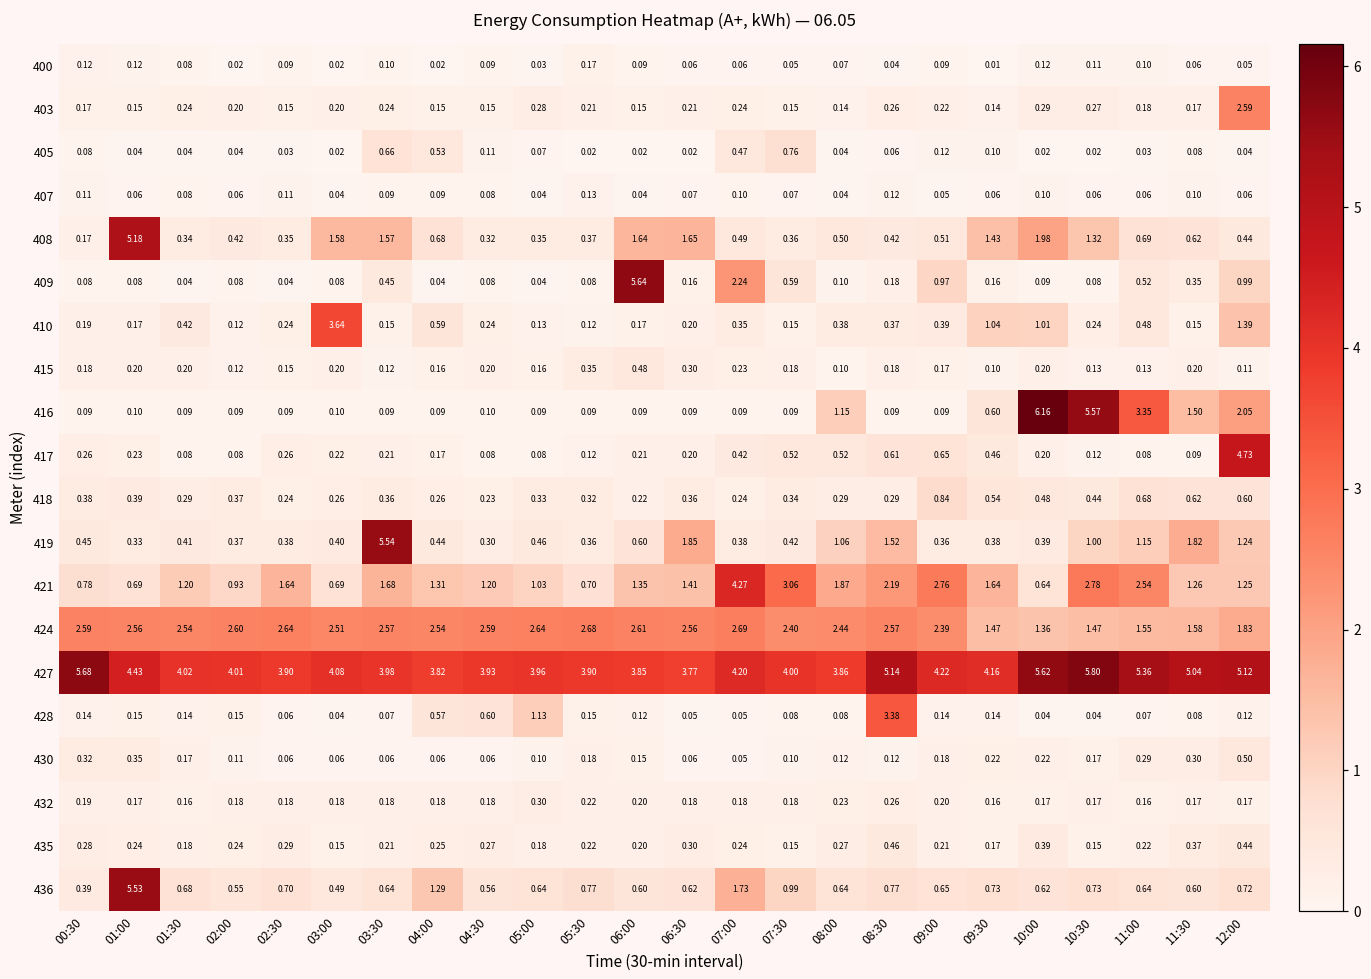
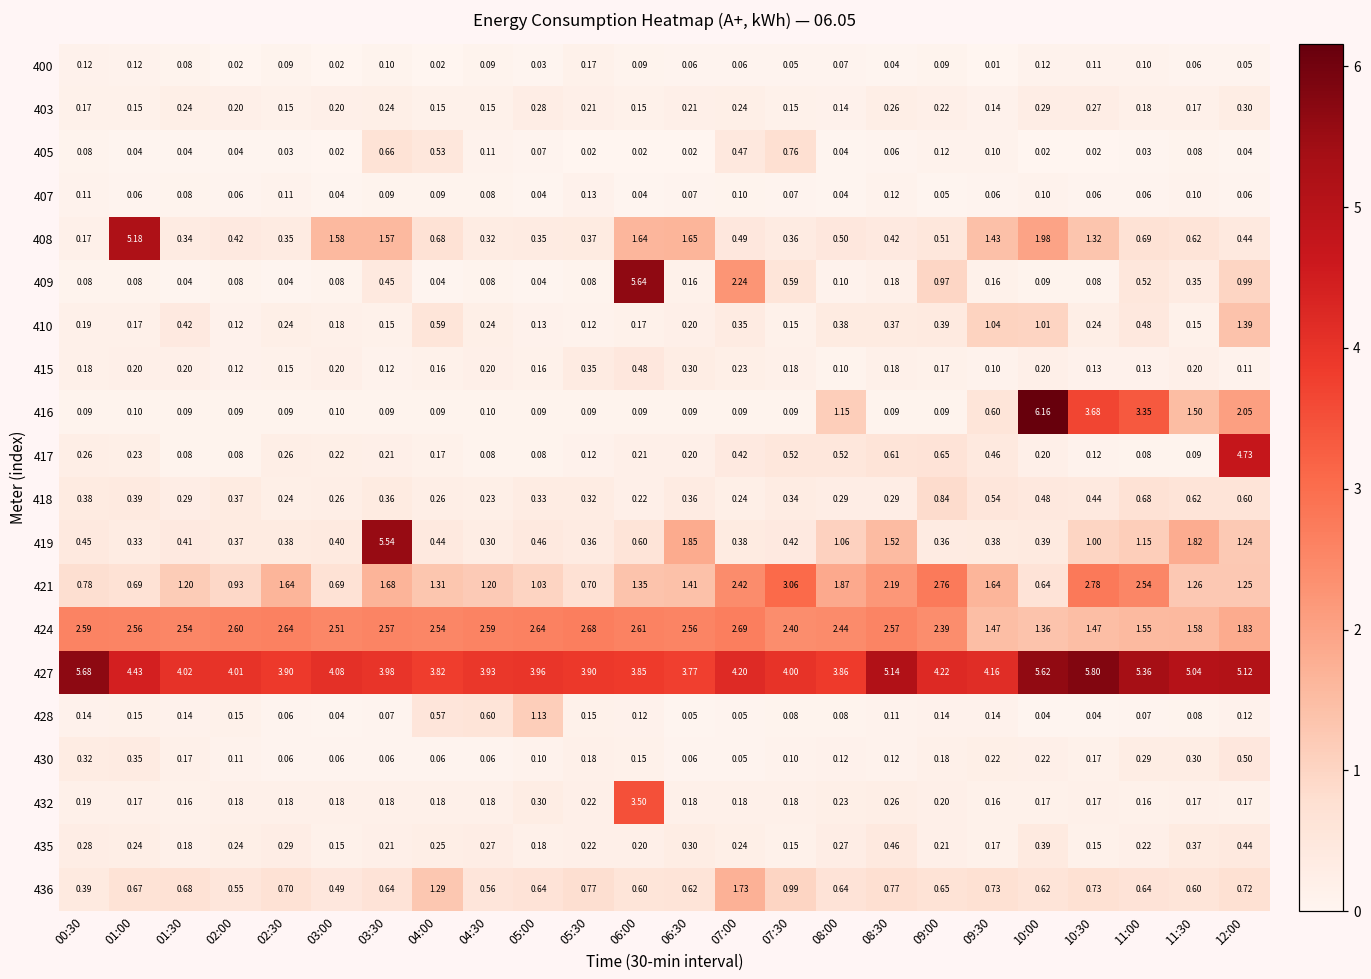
403, 12:00: 2.59 -> 0.30
410, 03:00: 3.64 -> 0.18
416, 10:30: 5.57 -> 3.68
421, 07:00: 4.27 -> 2.42
428, 08:30: 3.38 -> 0.11
432, 06:00: 0.20 -> 3.50
436, 01:00: 5.53 -> 0.67
